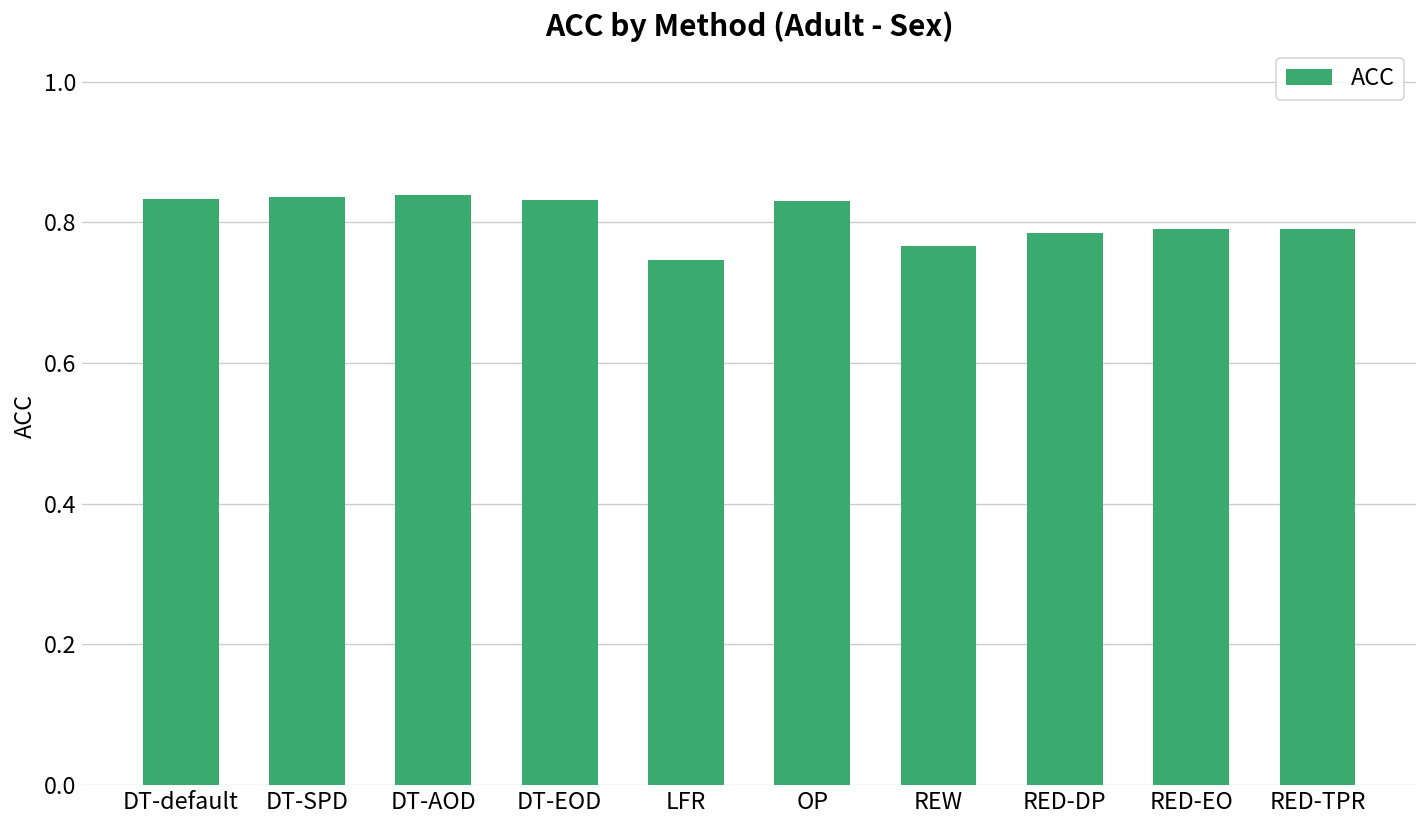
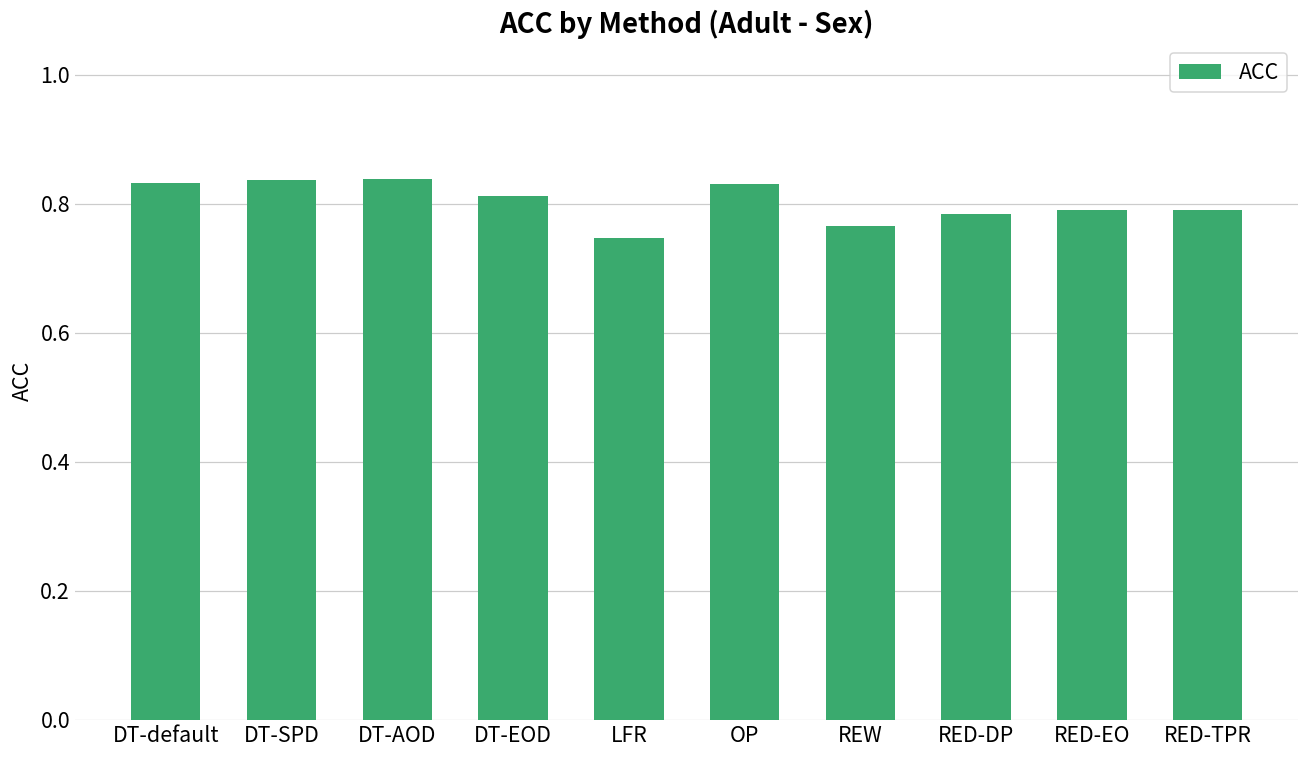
DT-EOD: 0.83 -> 0.81
